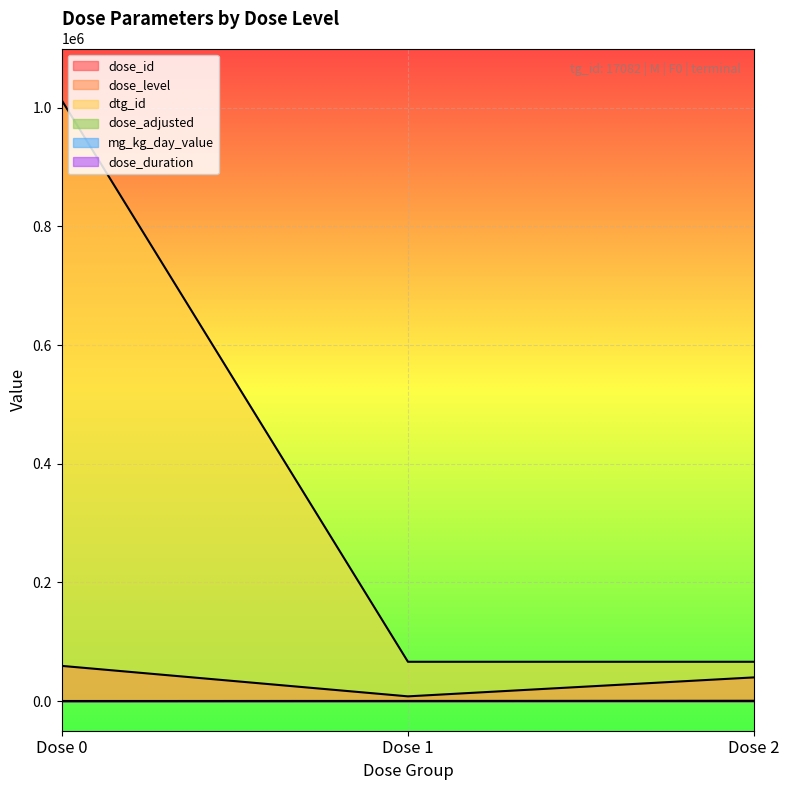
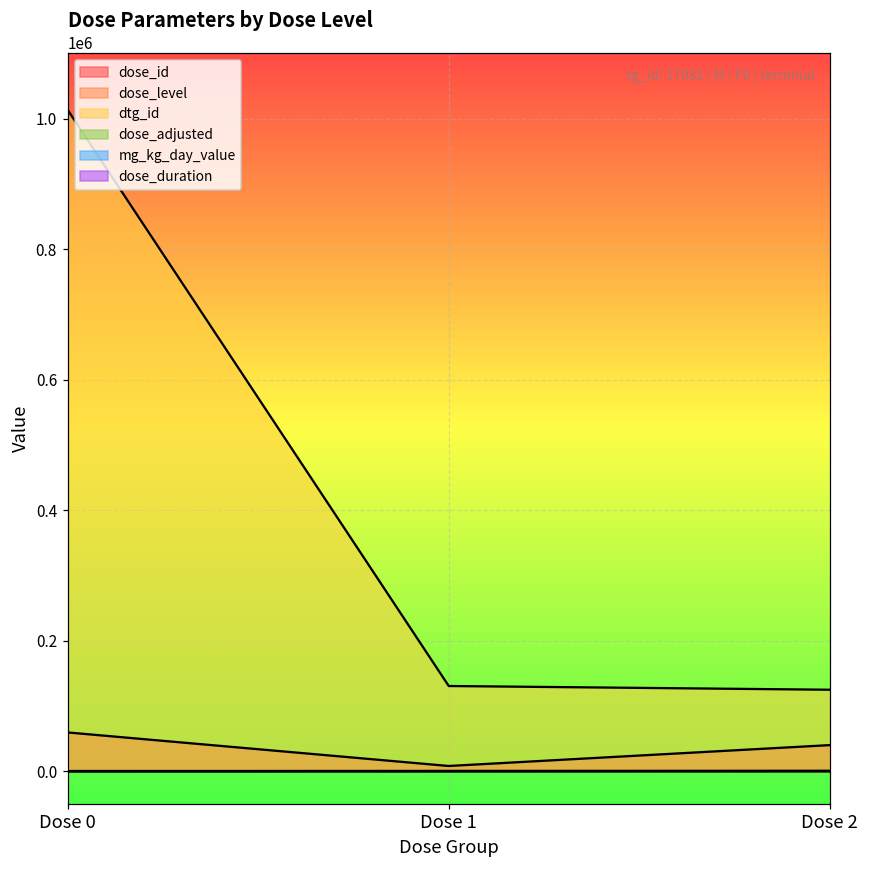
dtg_id, Dose 1: 70000 -> 130000
dtg_id, Dose 2: 70000 -> 120000
